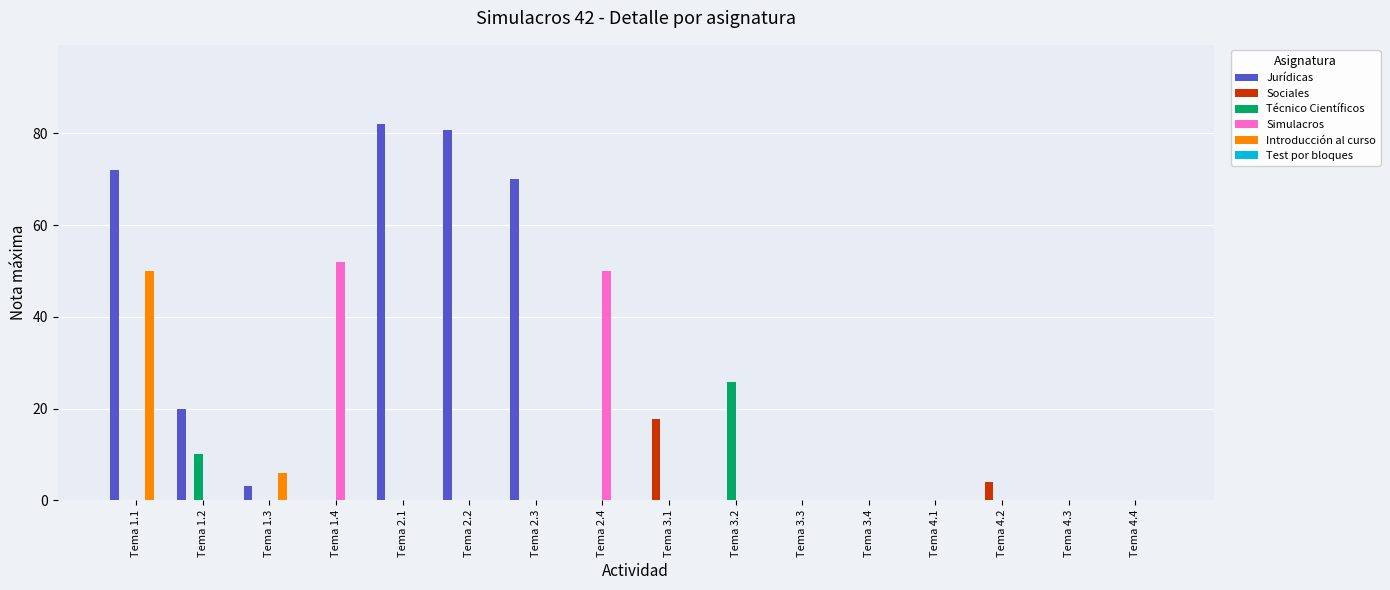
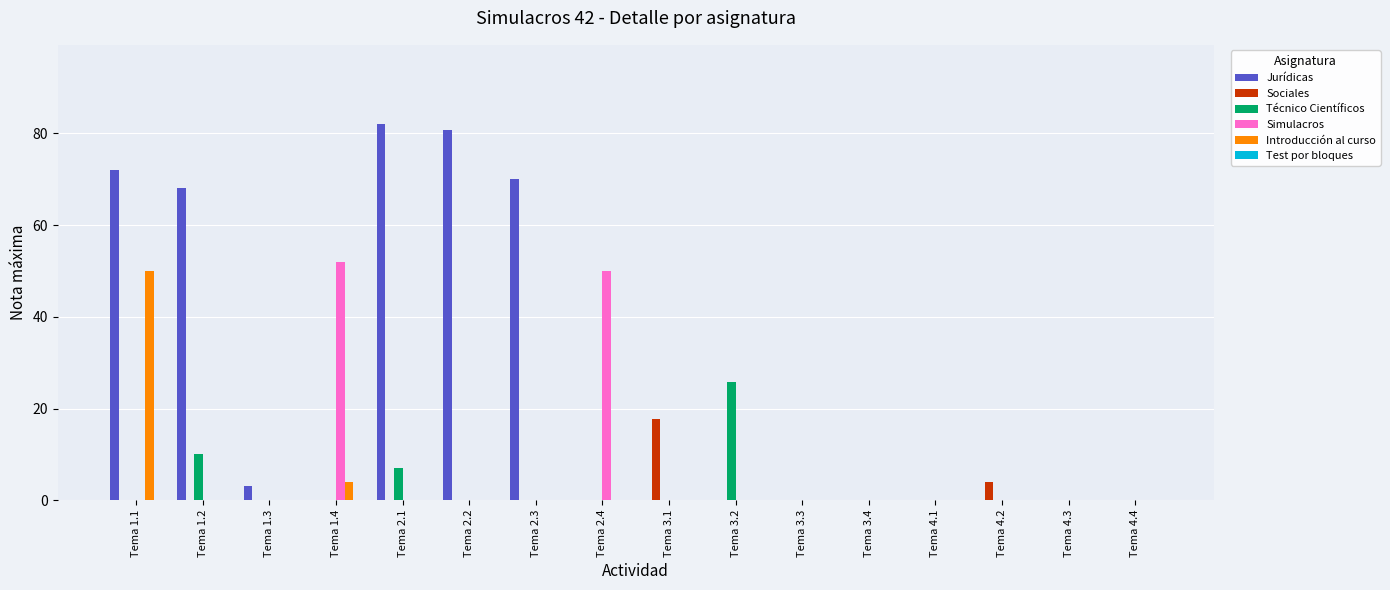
Jurídicas, Tema 1.2: 20 -> 68
Introducción al curso, Tema 1.3: 6 -> 0
Introducción al curso, Tema 1.4: 0 -> 4
Técnico Científicos, Tema 2.1: 0 -> 7
